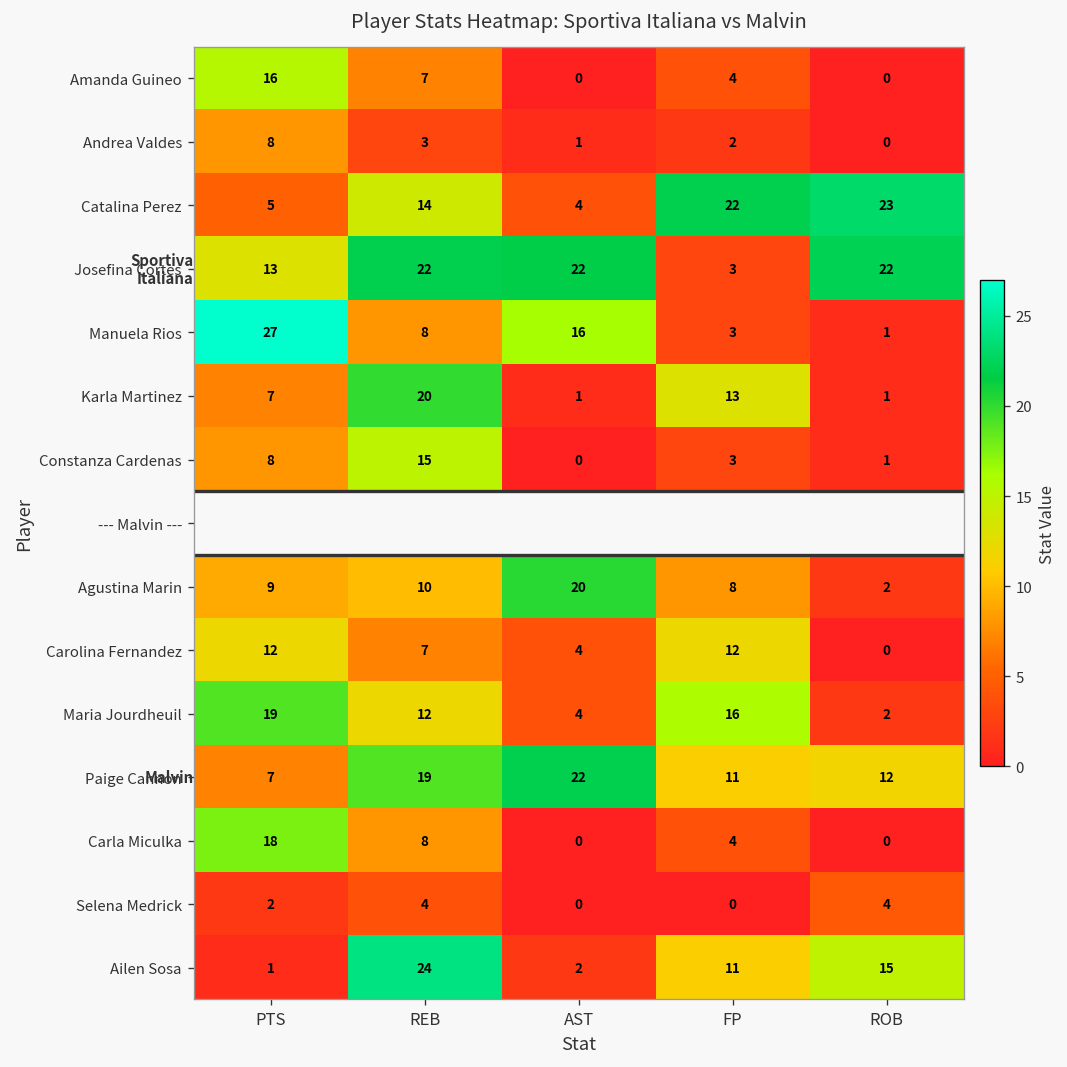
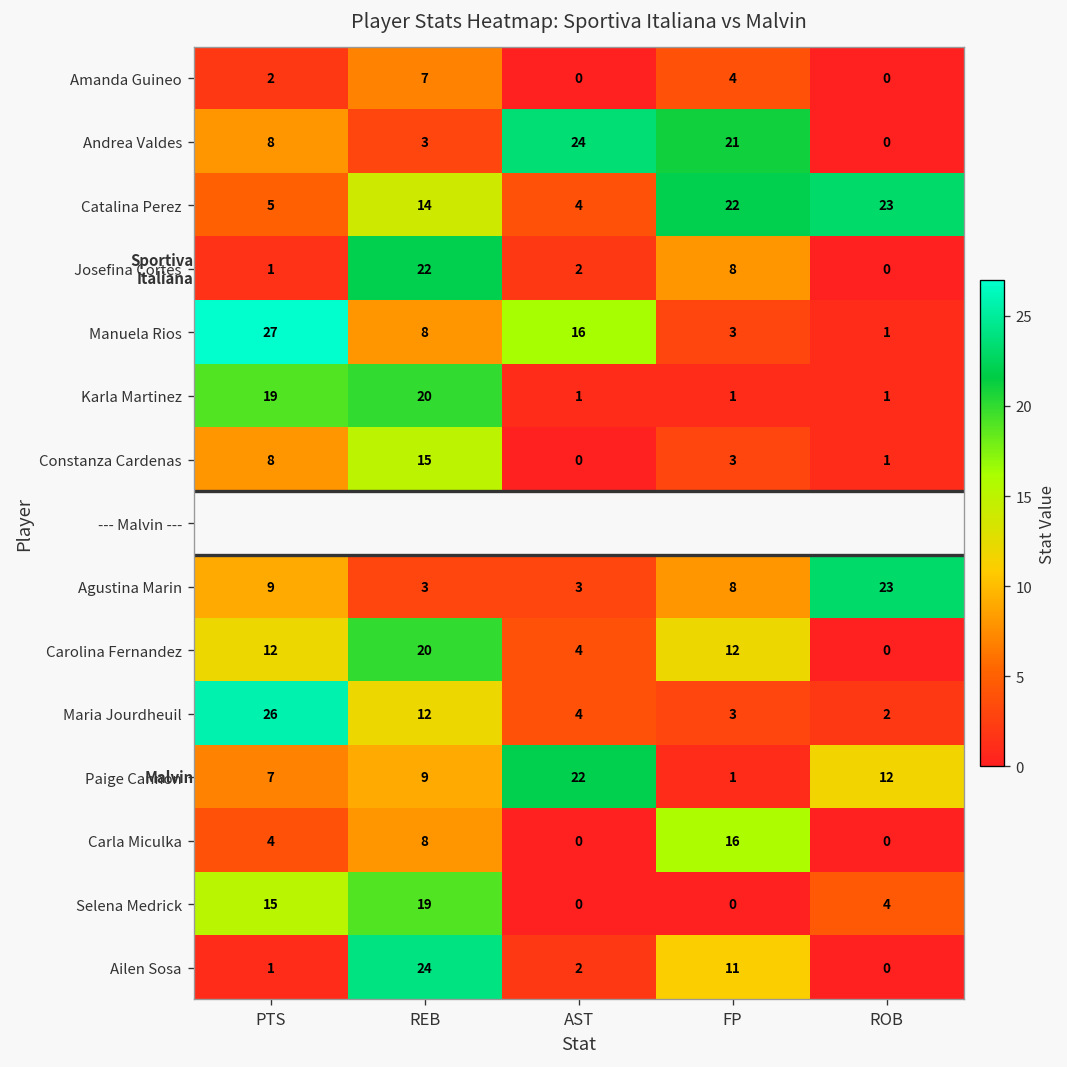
Amanda Guineo, PTS: 16 -> 2
Andrea Valdes, AST: 1 -> 24
Andrea Valdes, FP: 2 -> 21
Josefina Cortes, PTS: 13 -> 1
Josefina Cortes, AST: 22 -> 2
Josefina Cortes, FP: 3 -> 8
Josefina Cortes, ROB: 22 -> 0
Karla Martinez, PTS: 7 -> 19
Karla Martinez, FP: 13 -> 1
Agustina Marin, REB: 10 -> 3
Agustina Marin, AST: 20 -> 3
Agustina Marin, ROB: 2 -> 23
Carolina Fernandez, REB: 7 -> 20
Maria Jourdheuil, PTS: 19 -> 26
Maria Jourdheuil, FP: 16 -> 3
Paige Cannon, REB: 19 -> 9
Paige Cannon, FP: 11 -> 1
Carla Miculka, PTS: 18 -> 4
Carla Miculka, FP: 4 -> 16
Selena Medrick, PTS: 2 -> 15
Selena Medrick, REB: 4 -> 19
Ailen Sosa, ROB: 15 -> 0
